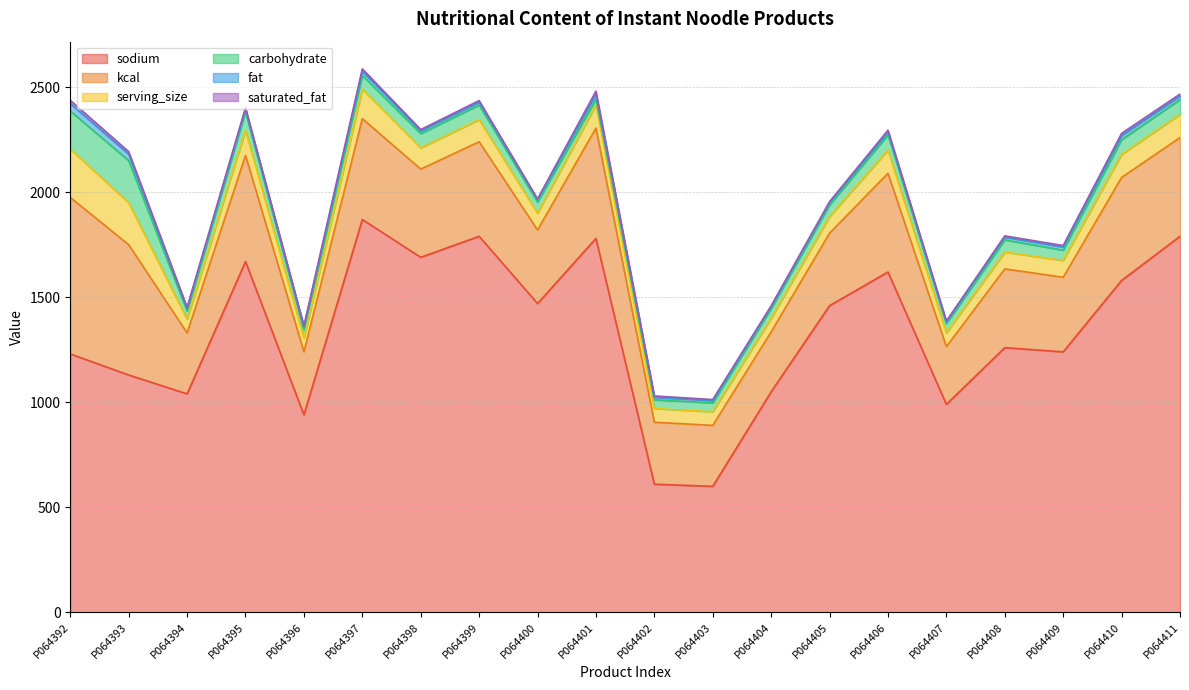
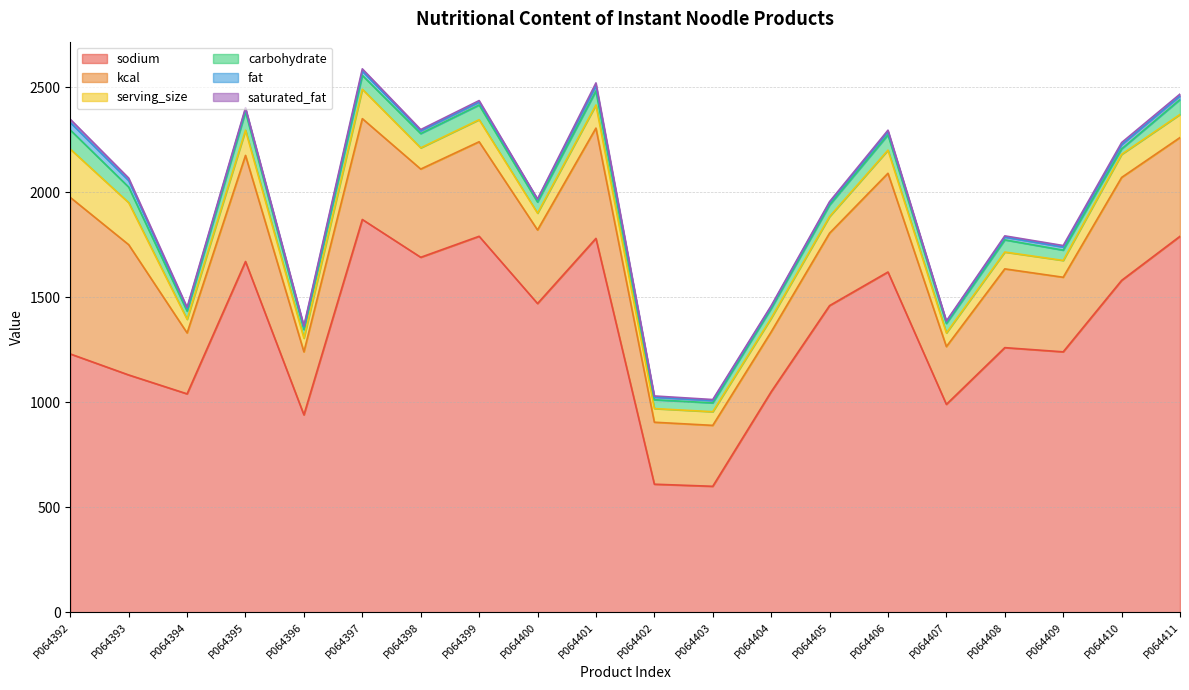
carbohydrate, P064392: 180 -> 90
carbohydrate, P064393: 200 -> 70
carbohydrate, P064401: 30 -> 70
carbohydrate, P064410: 70 -> 30
